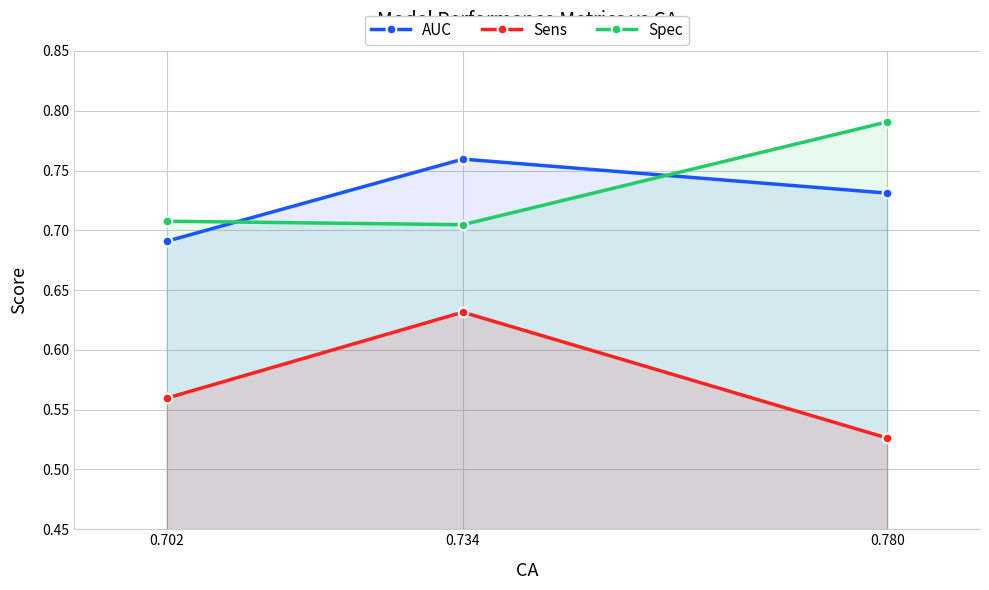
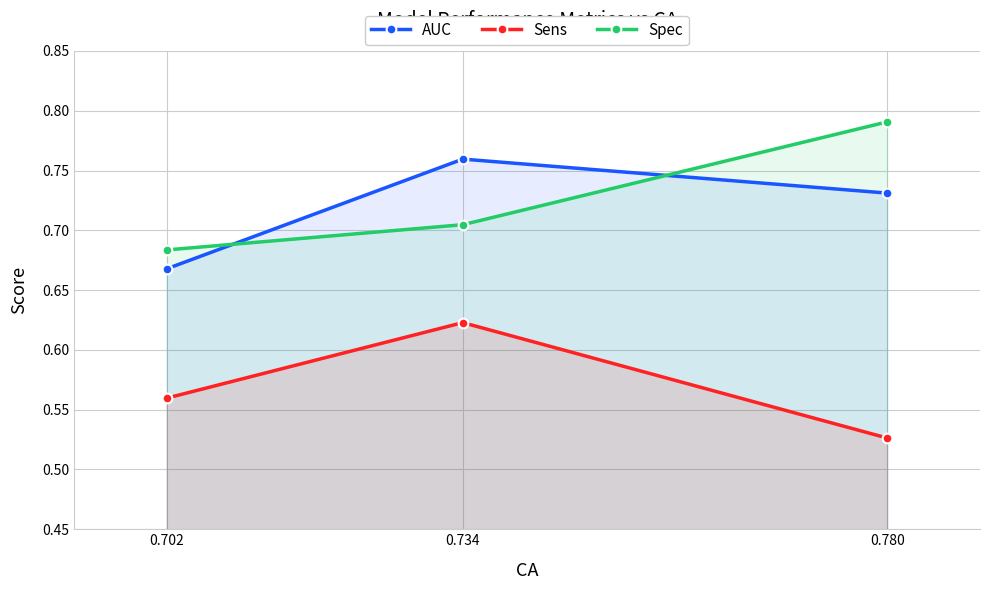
AUC, 0.702: 0.691 -> 0.668
Spec, 0.702: 0.708 -> 0.684
Sens, 0.734: 0.632 -> 0.623
